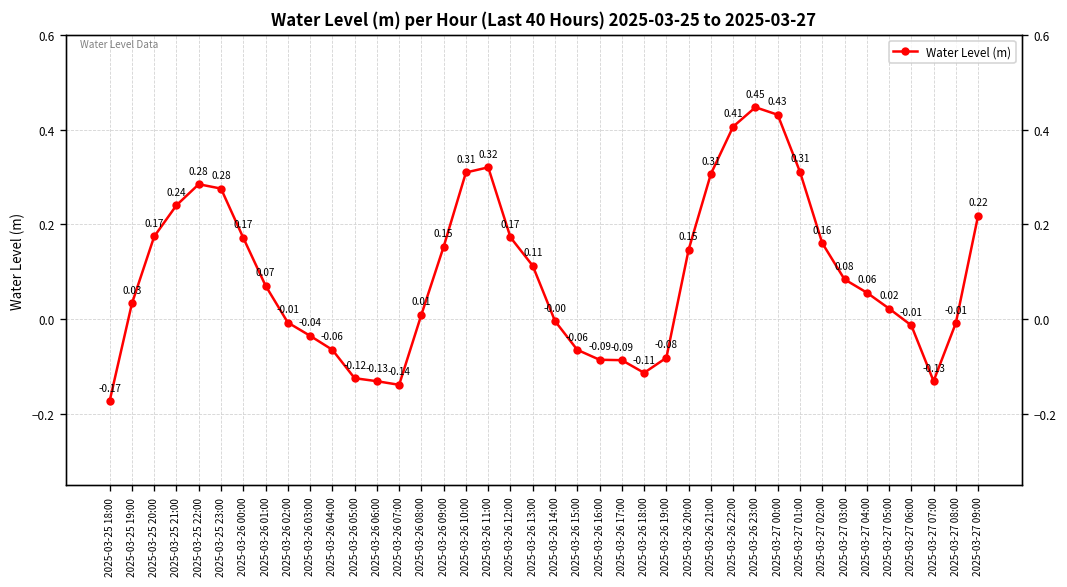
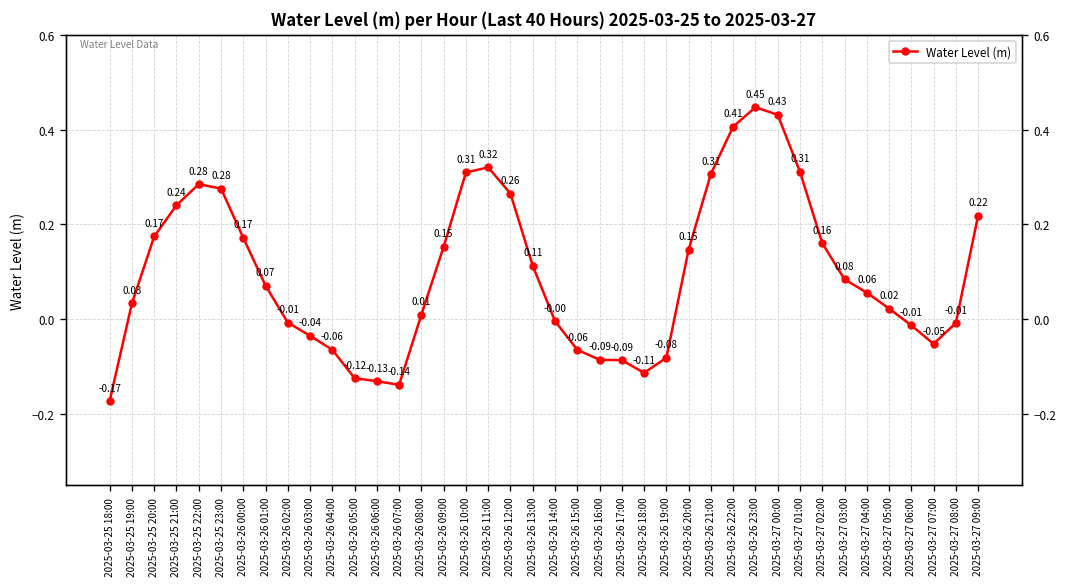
2025-03-26 12:00: 0.17 -> 0.26
2025-03-27 07:00: -0.13 -> -0.05
